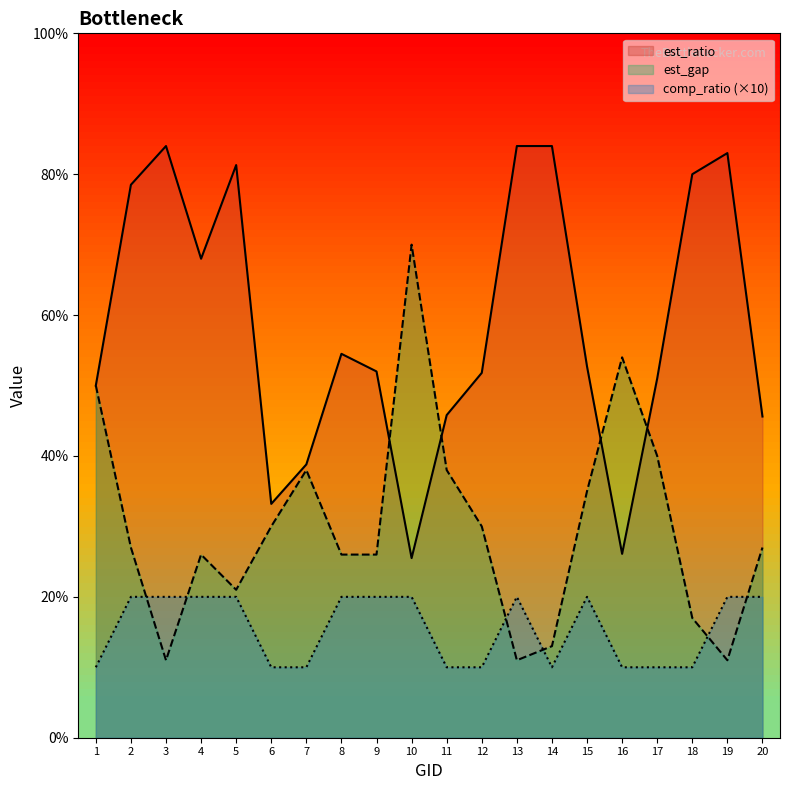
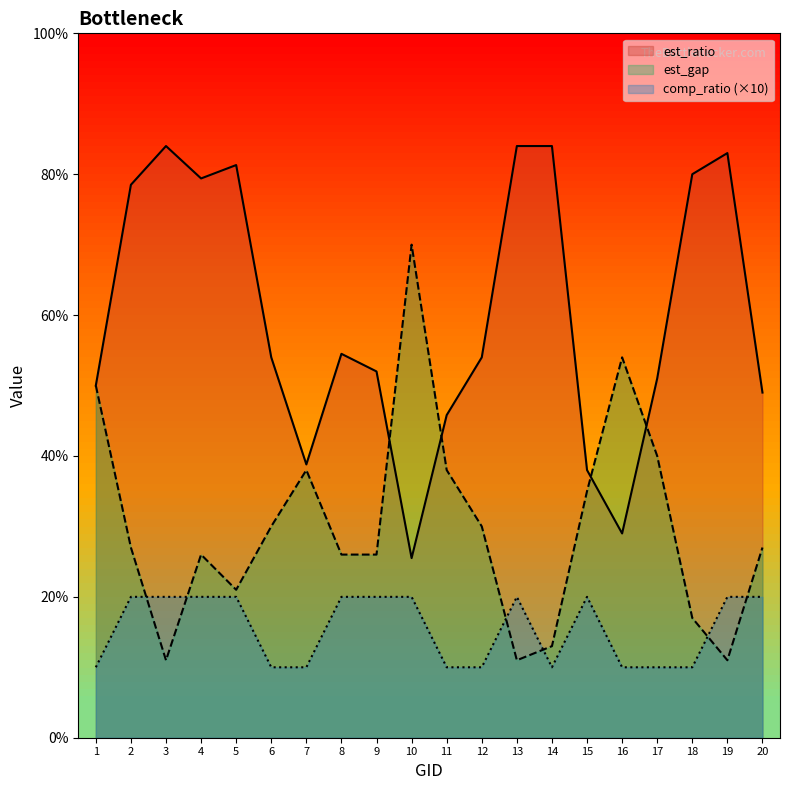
est_ratio, 4: 68% -> 79%
est_ratio, 6: 33% -> 54%
est_ratio, 12: 52% -> 54%
est_ratio, 15: 53% -> 38%
est_ratio, 16: 26% -> 29%
est_ratio, 20: 46% -> 49%
